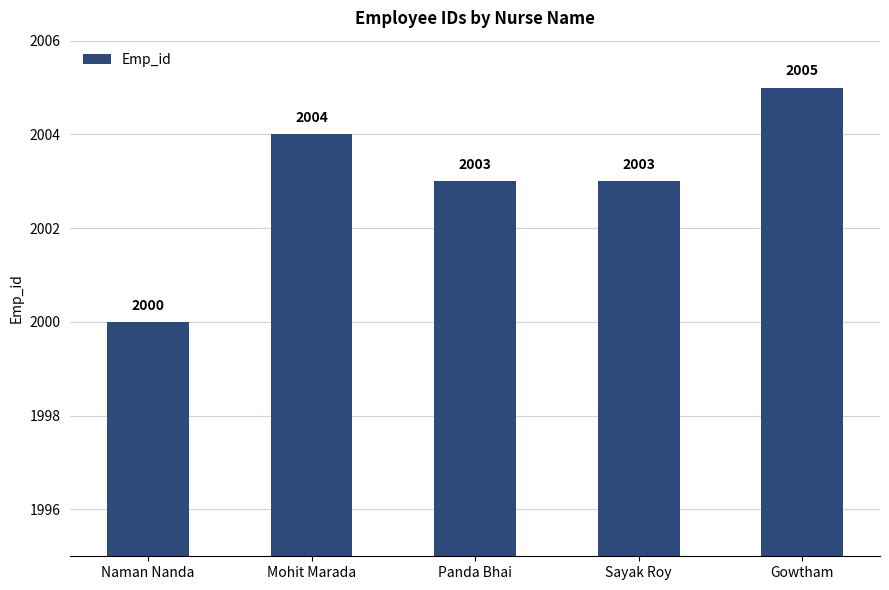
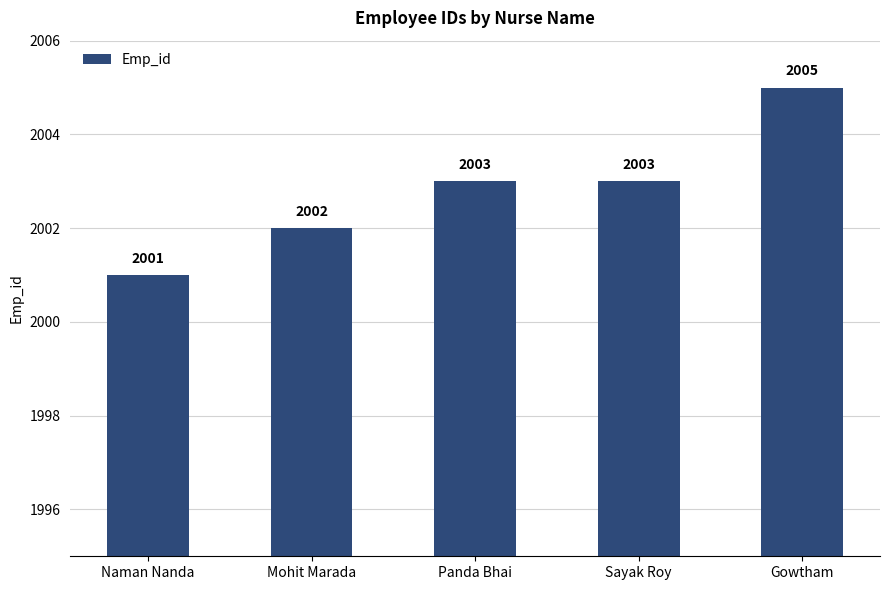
Naman Nanda: 2000 -> 2001
Mohit Marada: 2004 -> 2002
